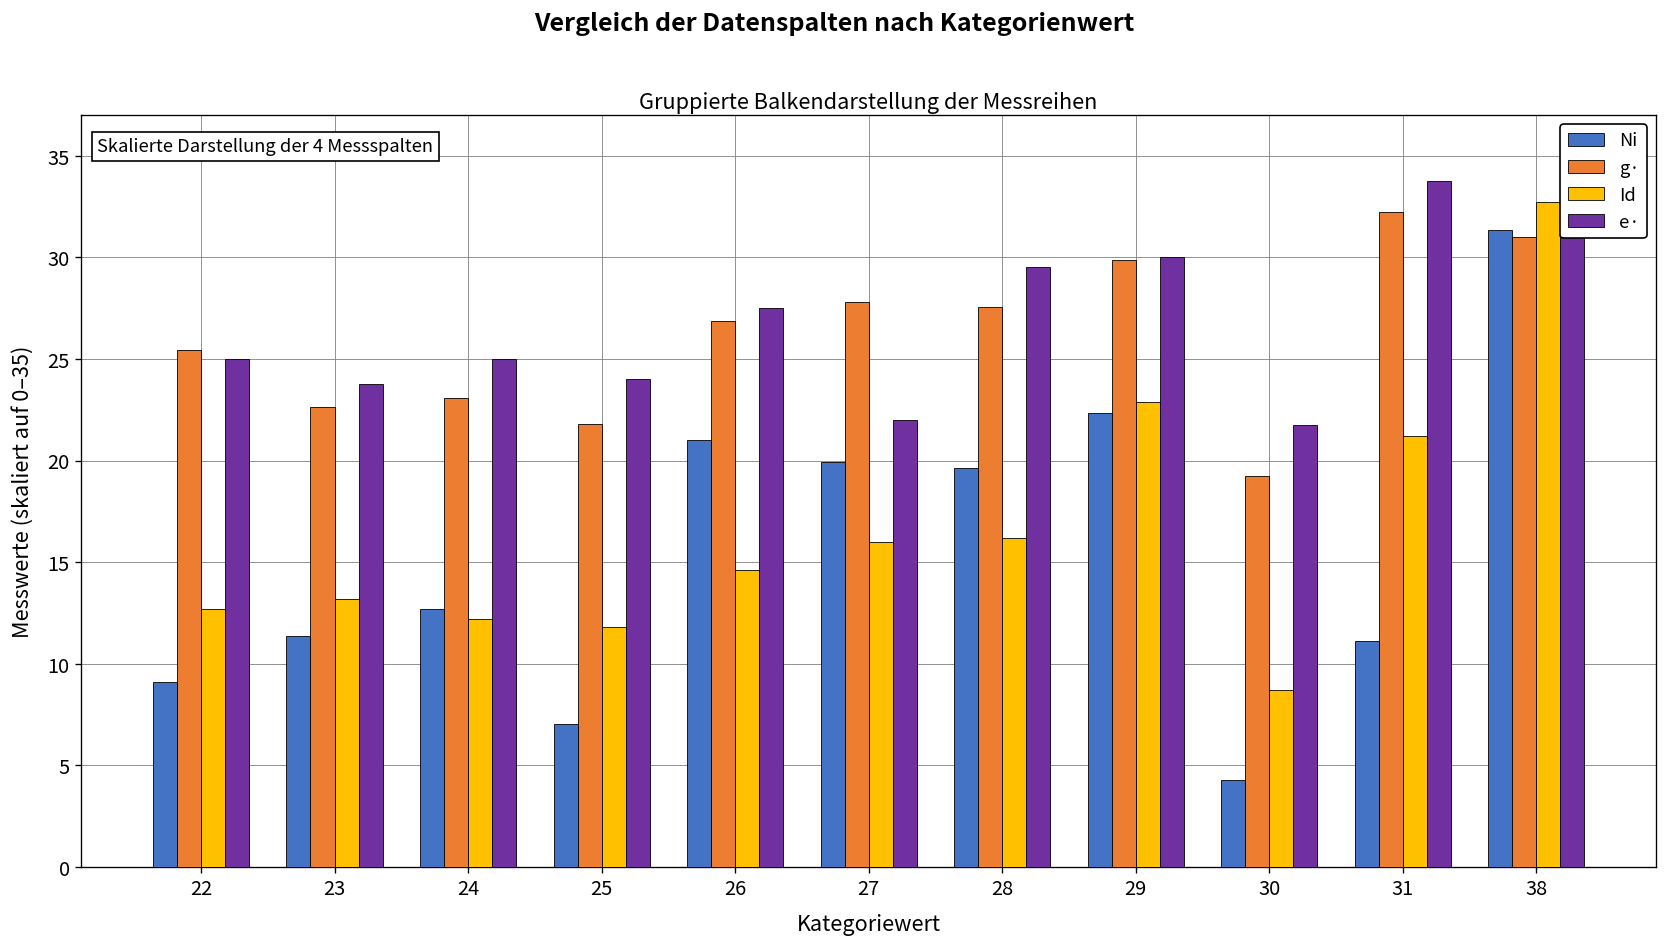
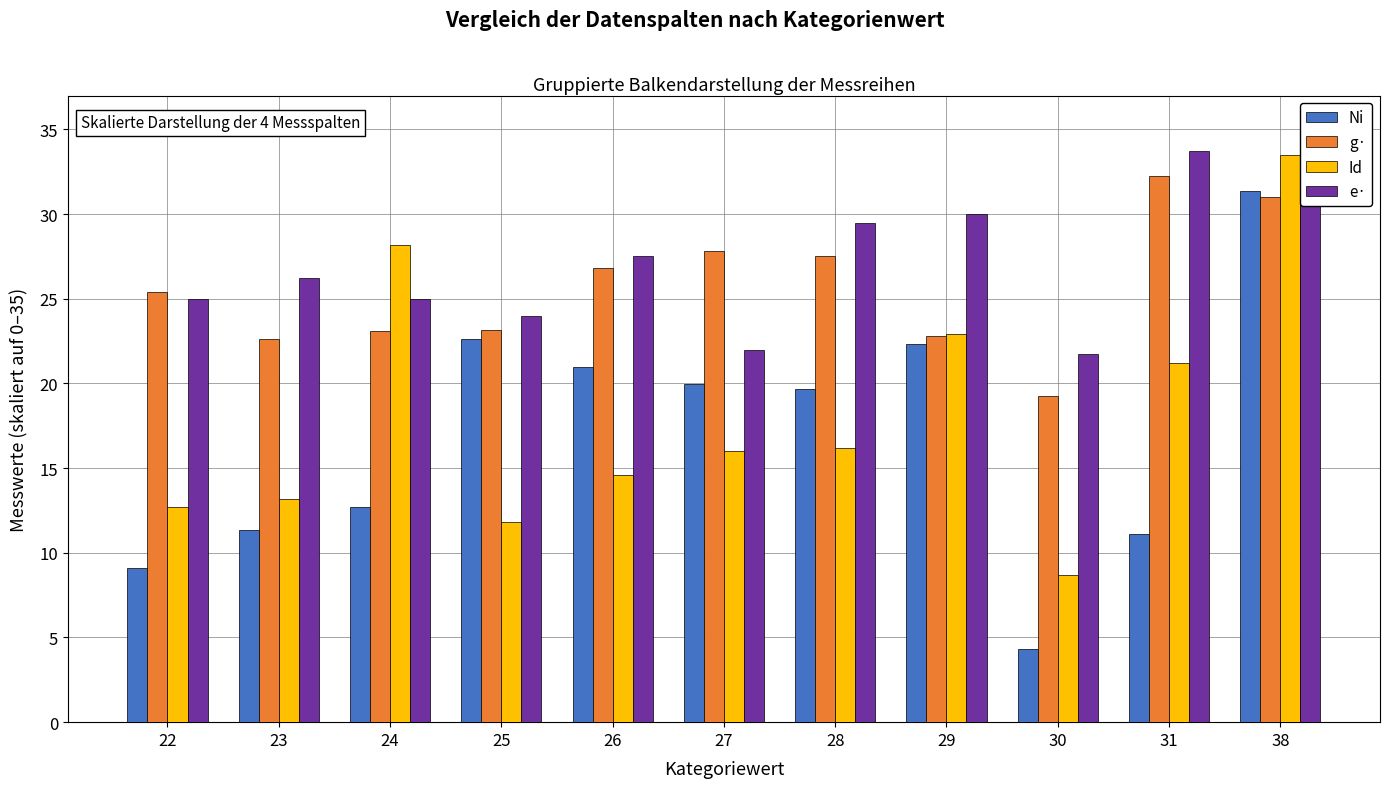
e·, 23: 23.8 -> 26.3
Id, 24: 12.2 -> 28.2
Ni, 25: 7.1 -> 22.6
g·, 25: 21.8 -> 23.2
g·, 29: 29.9 -> 22.8
Id, 38: 32.7 -> 33.5
